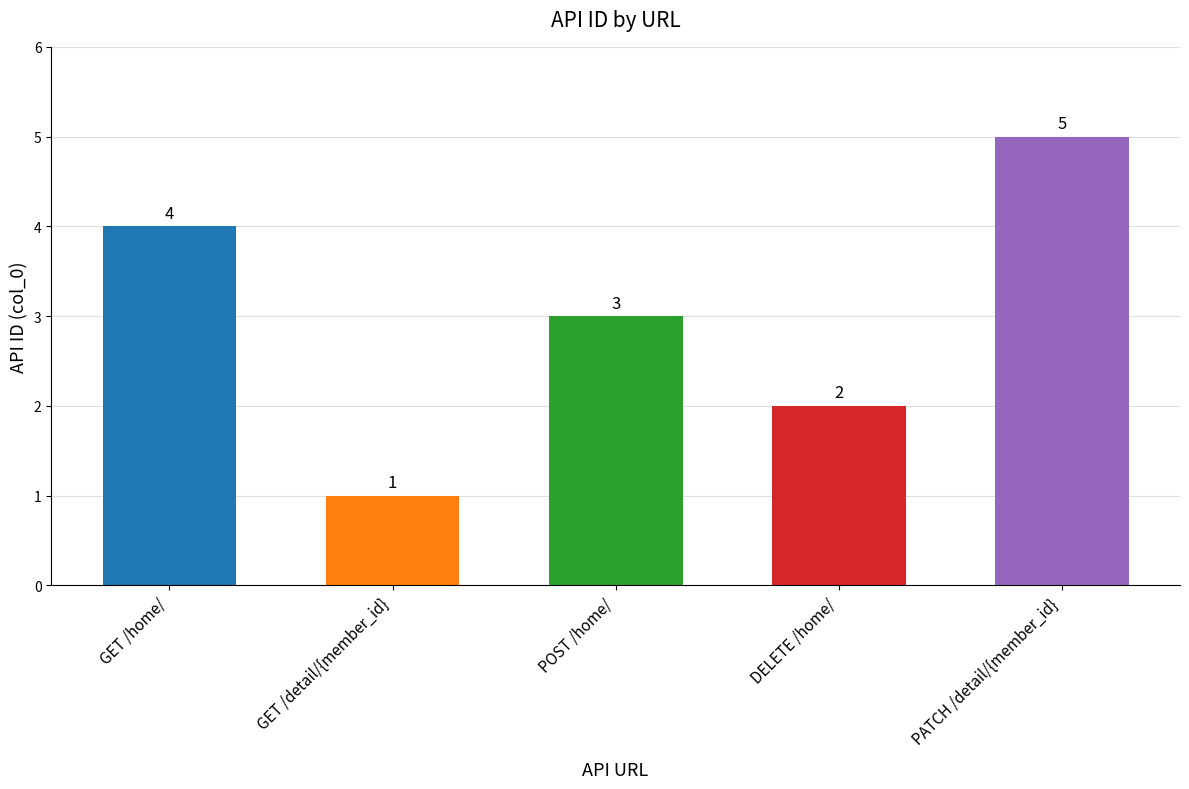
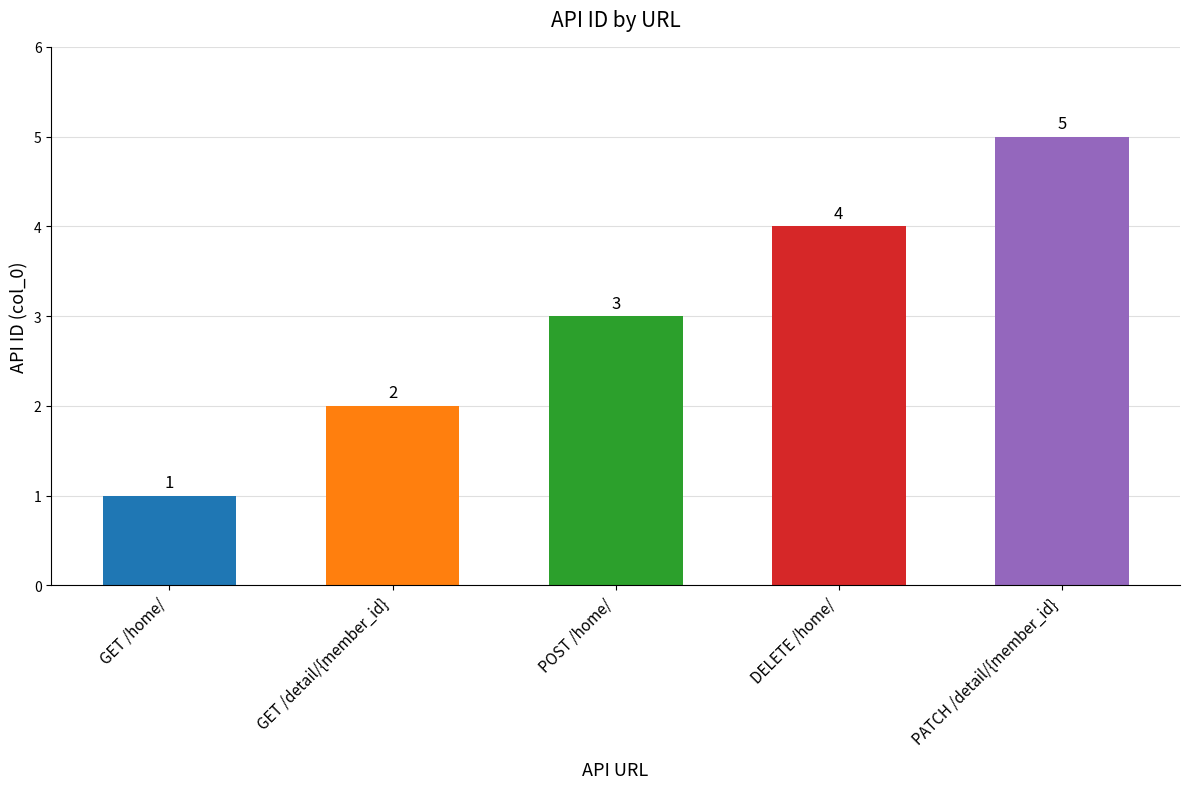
GET /home/: 4 -> 1
GET /detail/{member_id}: 1 -> 2
DELETE /home/: 2 -> 4
